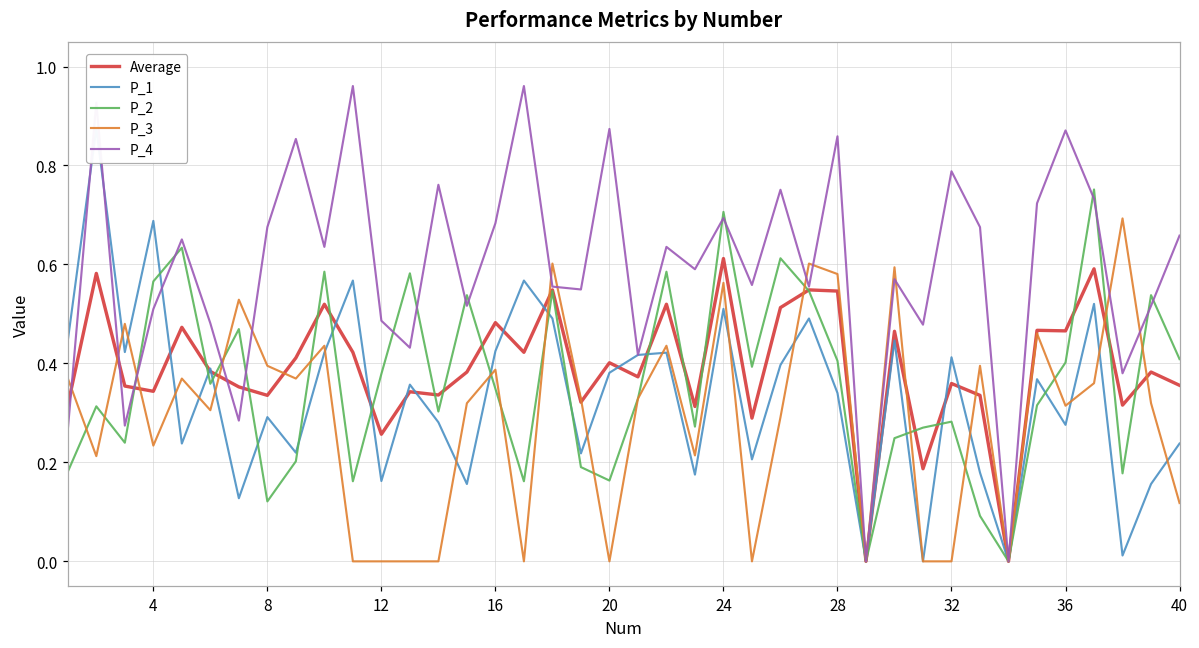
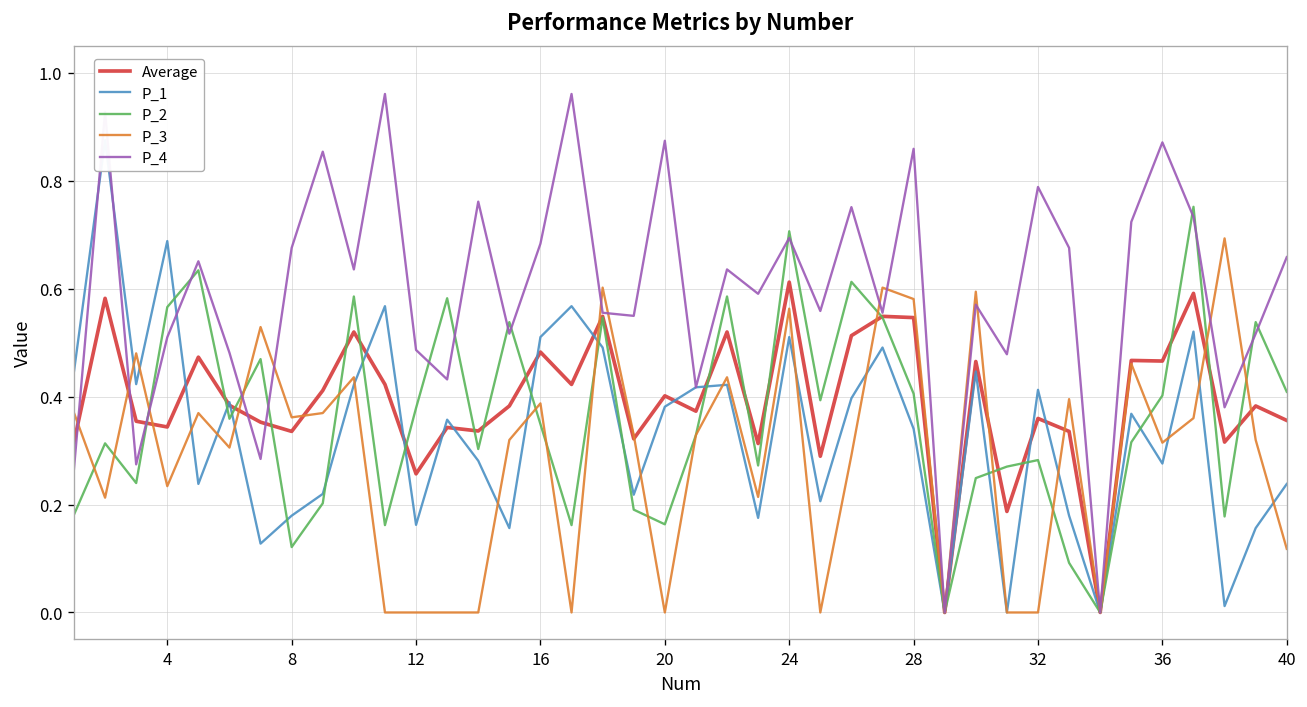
P_1, 8: 0.29 -> 0.18
P_3, 8: 0.40 -> 0.36
P_1, 16: 0.42 -> 0.51
